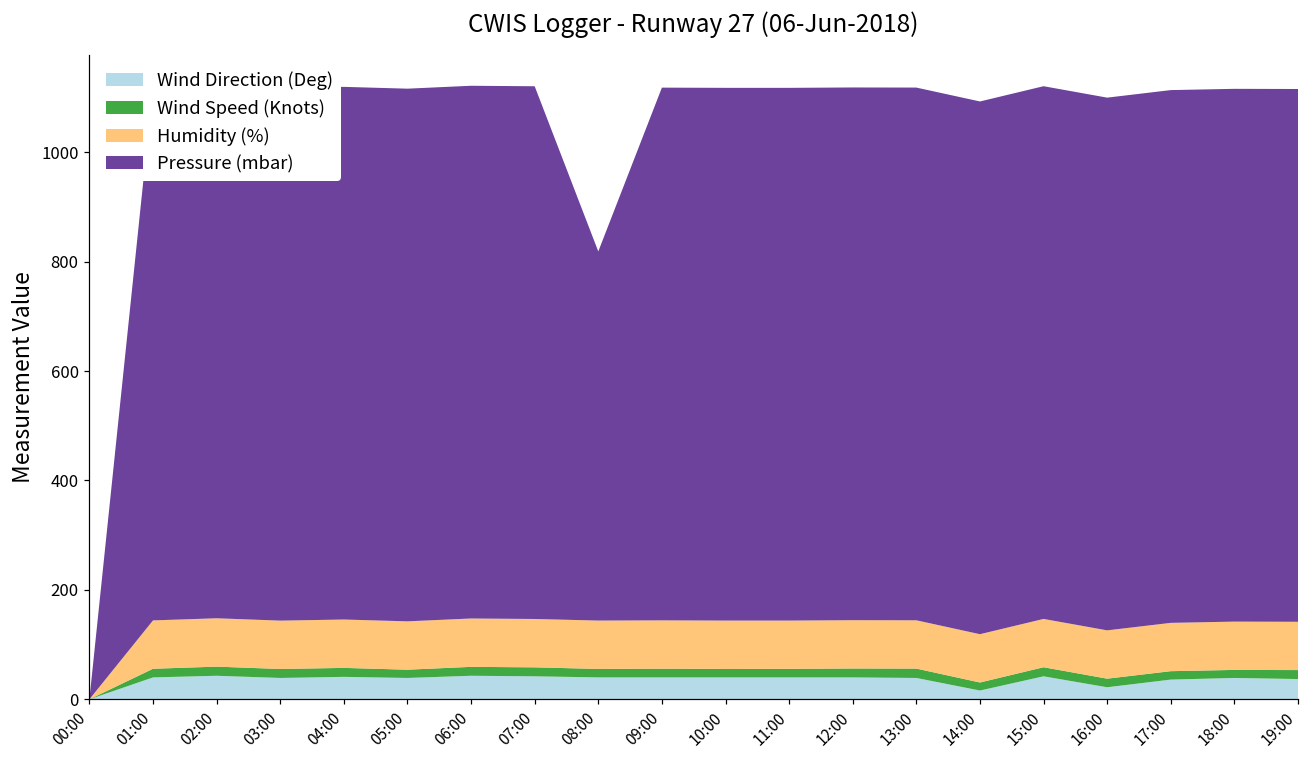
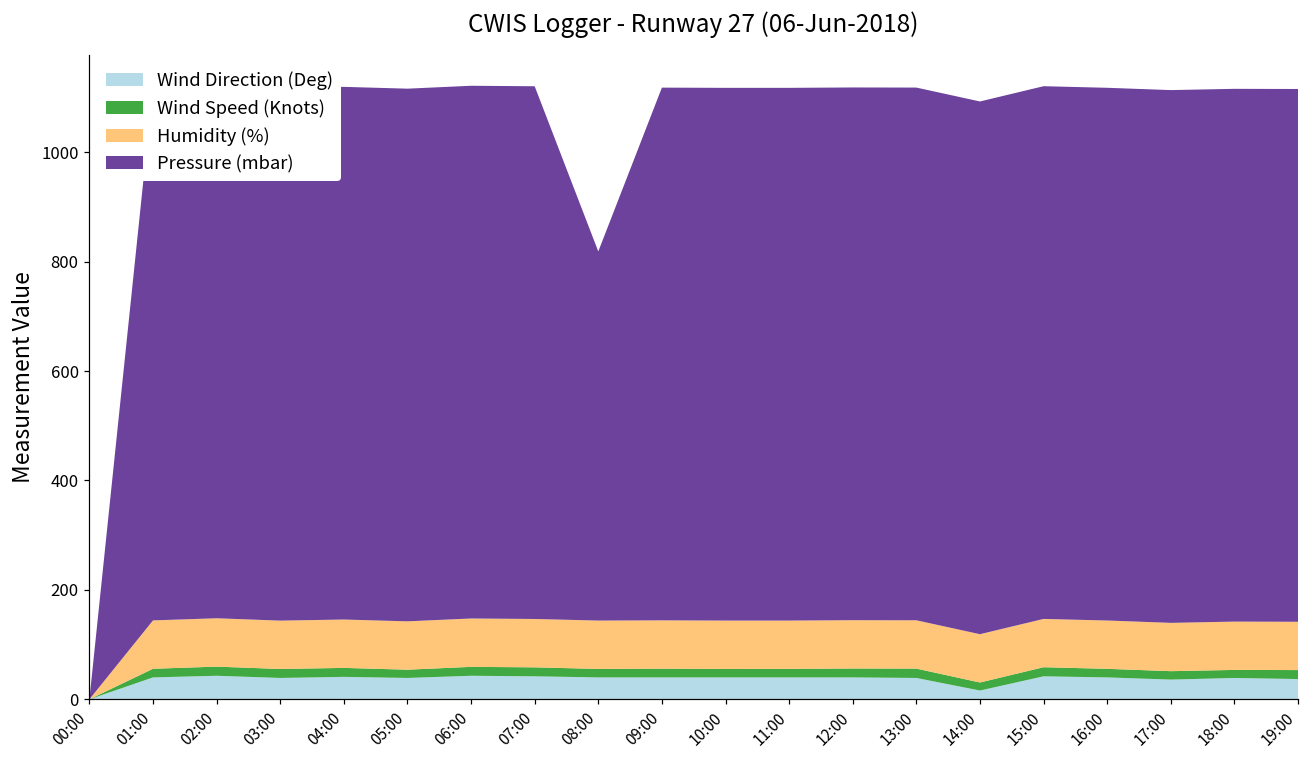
Wind Direction (Deg), 16:00: 20 -> 40
